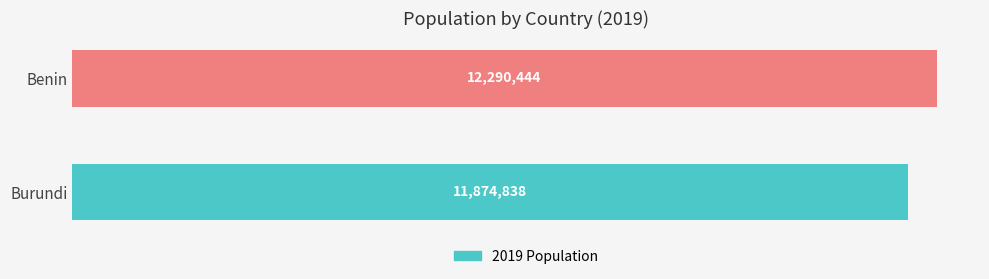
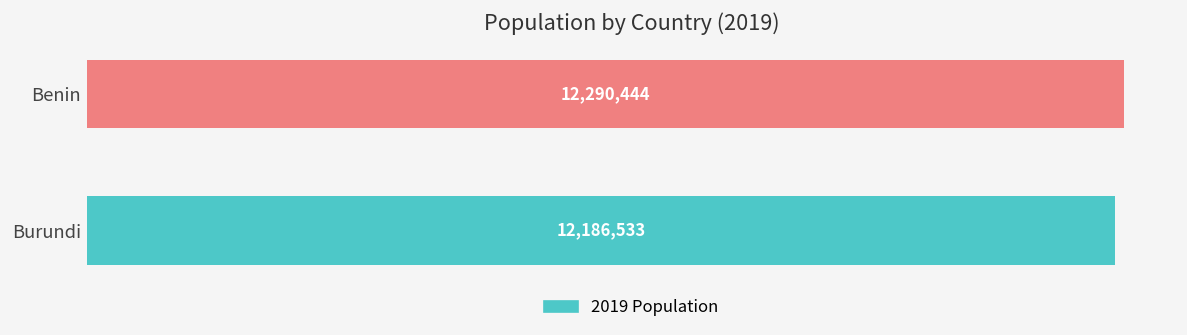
Burundi: 11,874,838 -> 12,186,533
